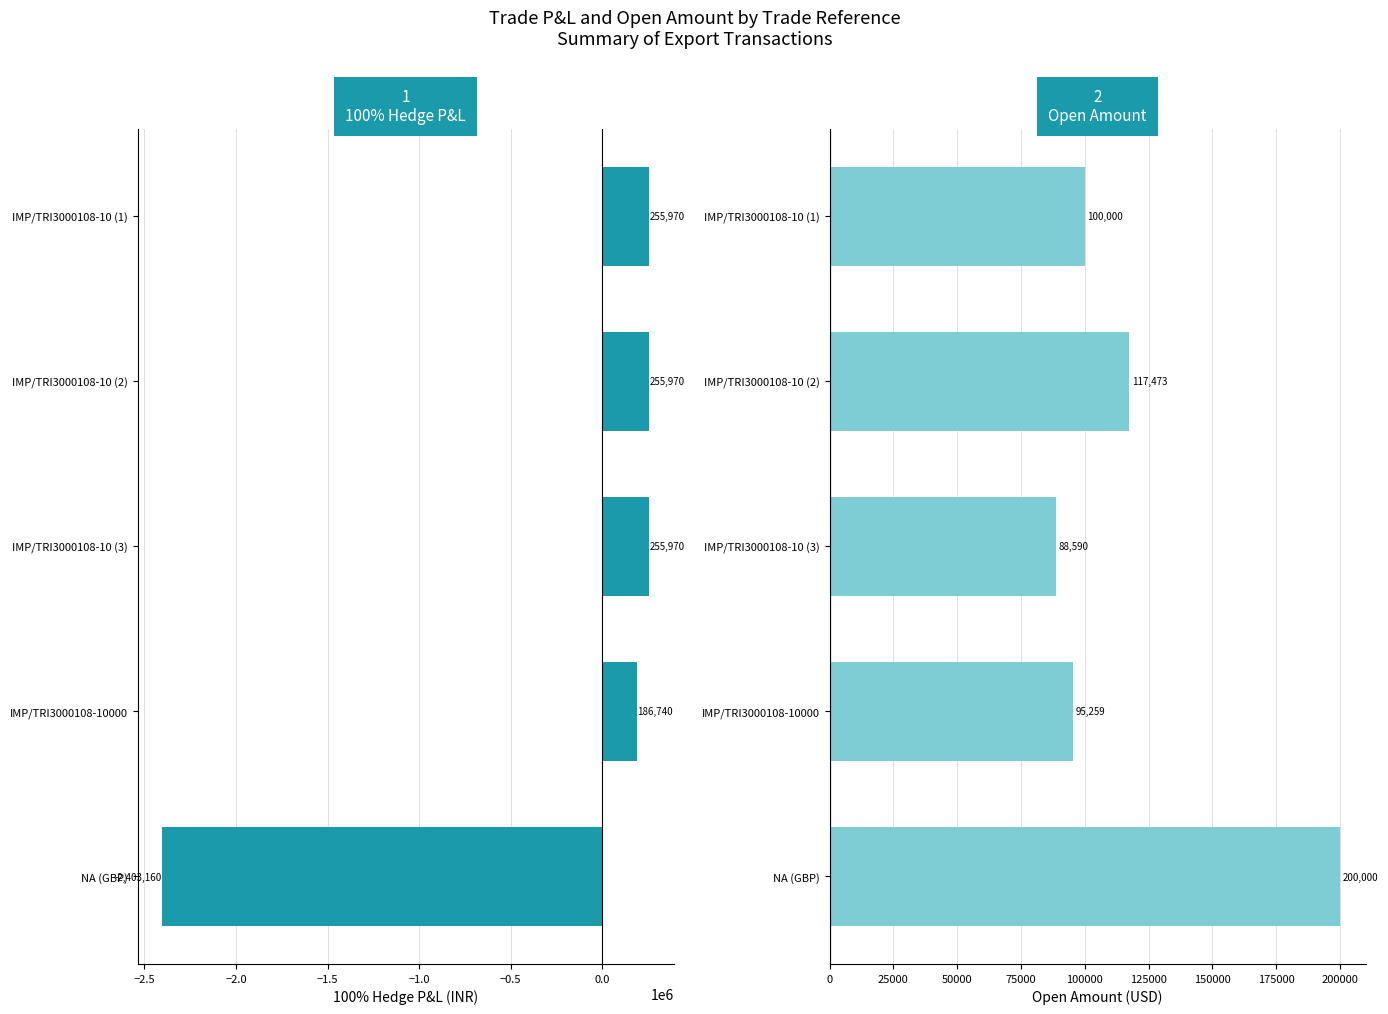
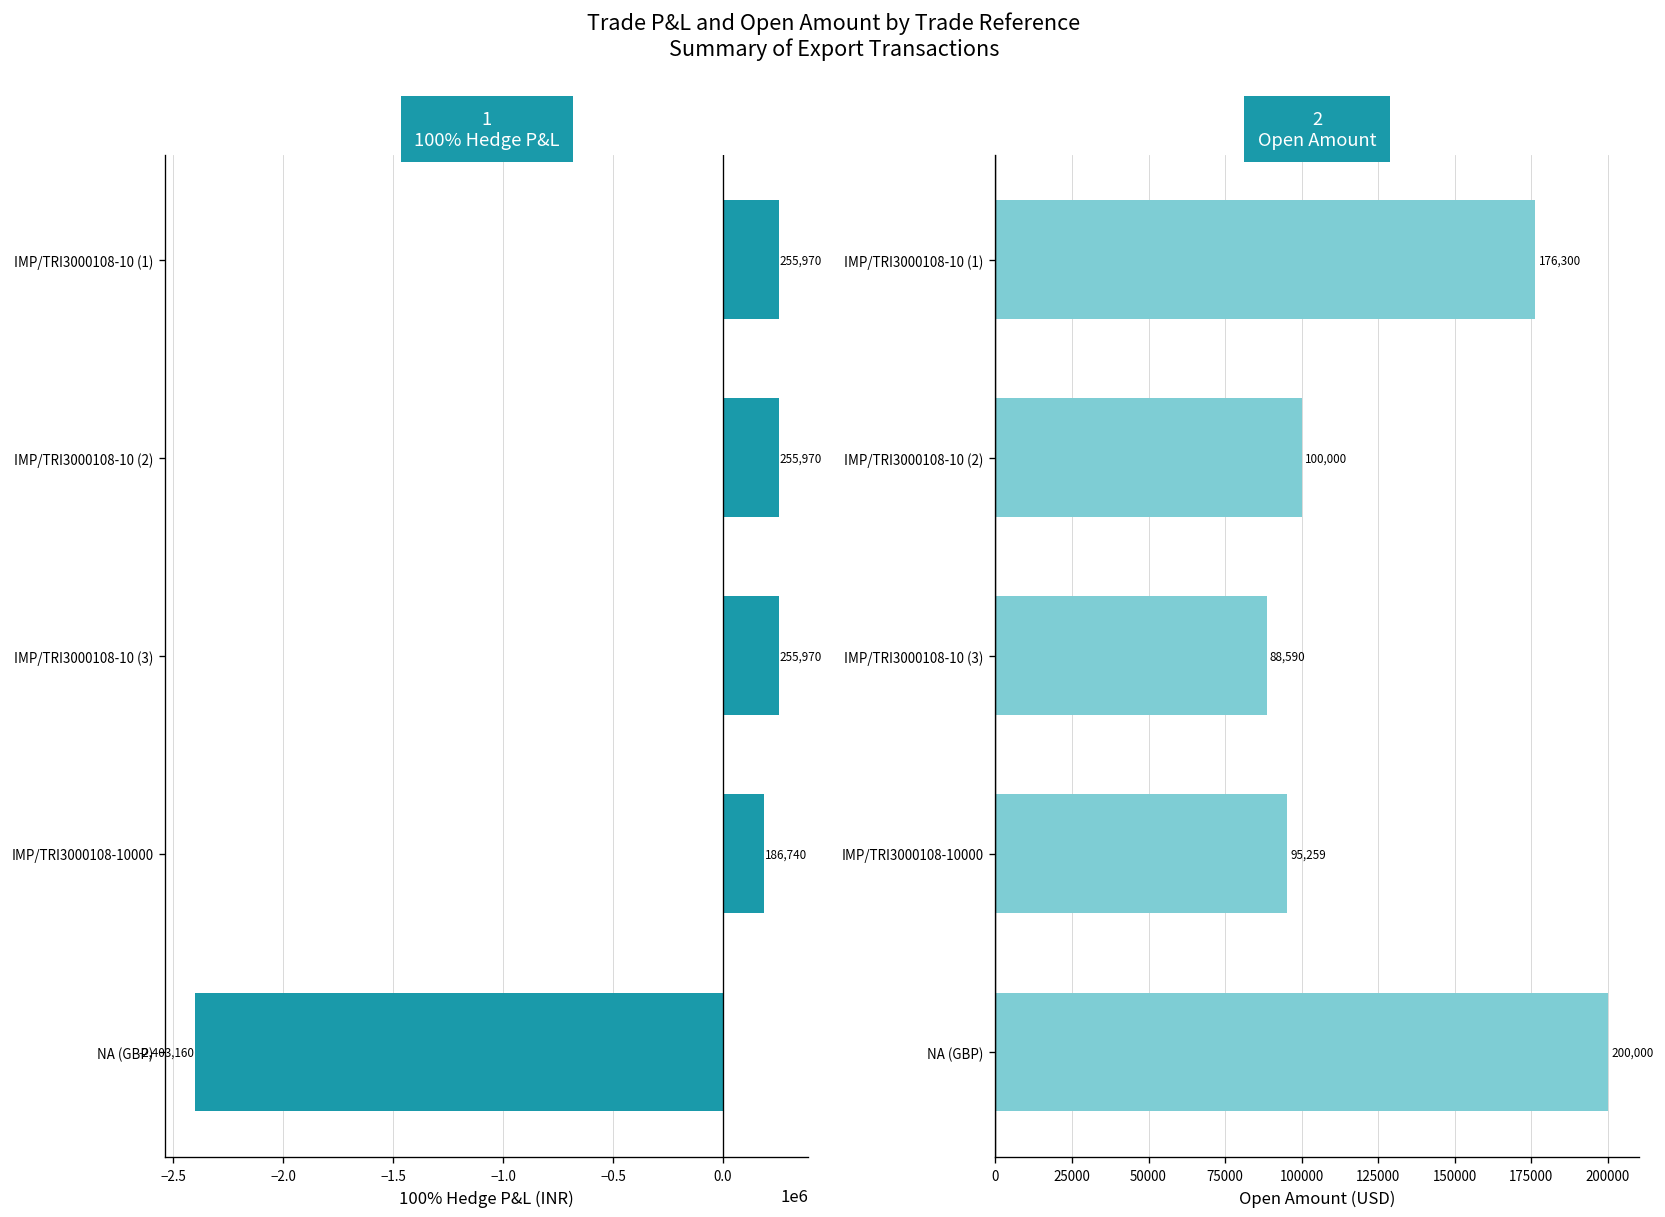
2 Open Amount, IMP/TRI3000108-10 (1): 100,000 -> 176,300
2 Open Amount, IMP/TRI3000108-10 (2): 117,473 -> 100,000
